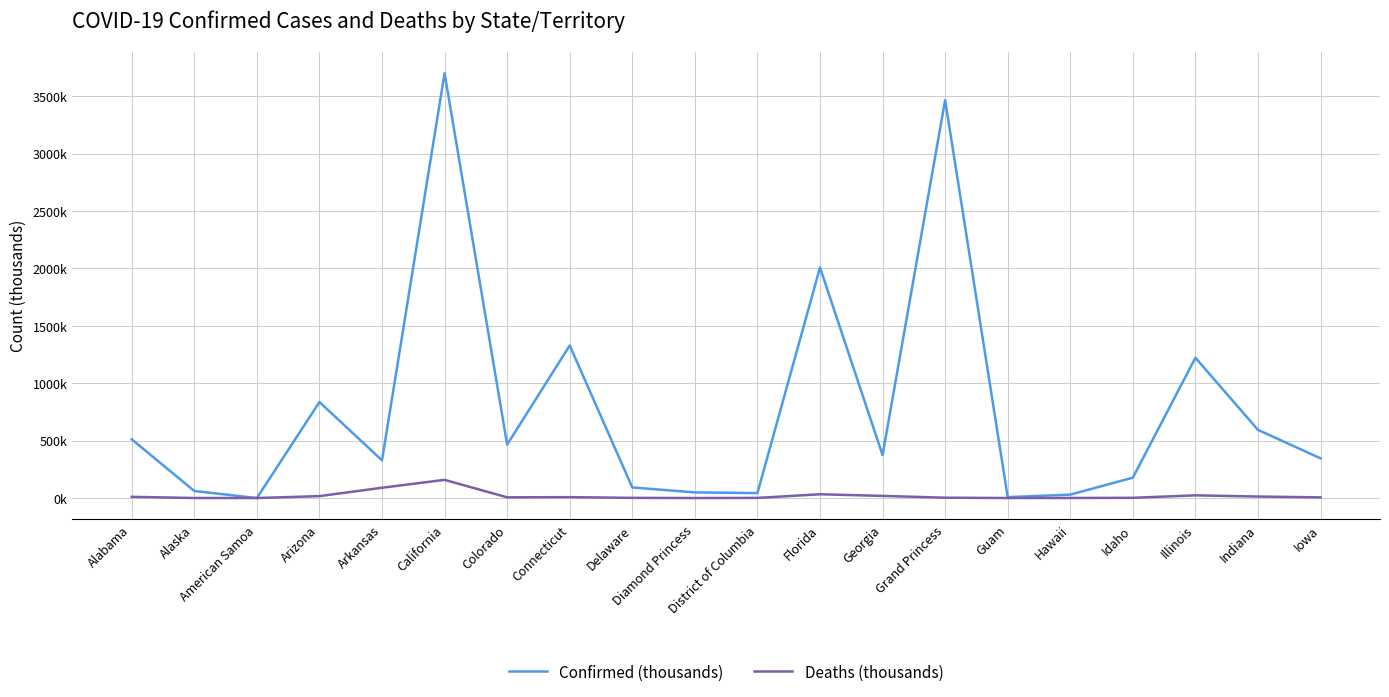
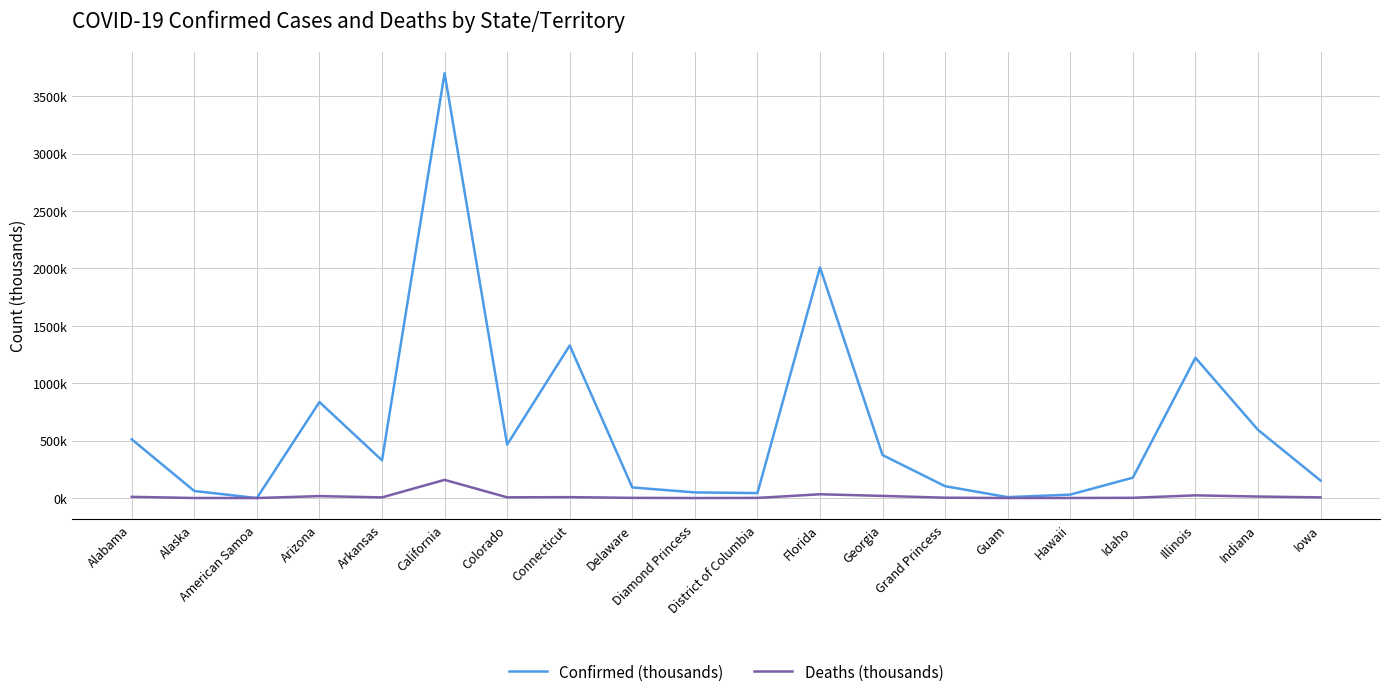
Deaths (thousands), Arkansas: 90000 -> 10000
Confirmed (thousands), Grand Princess: 3470000 -> 100000
Confirmed (thousands), Iowa: 350000 -> 150000
